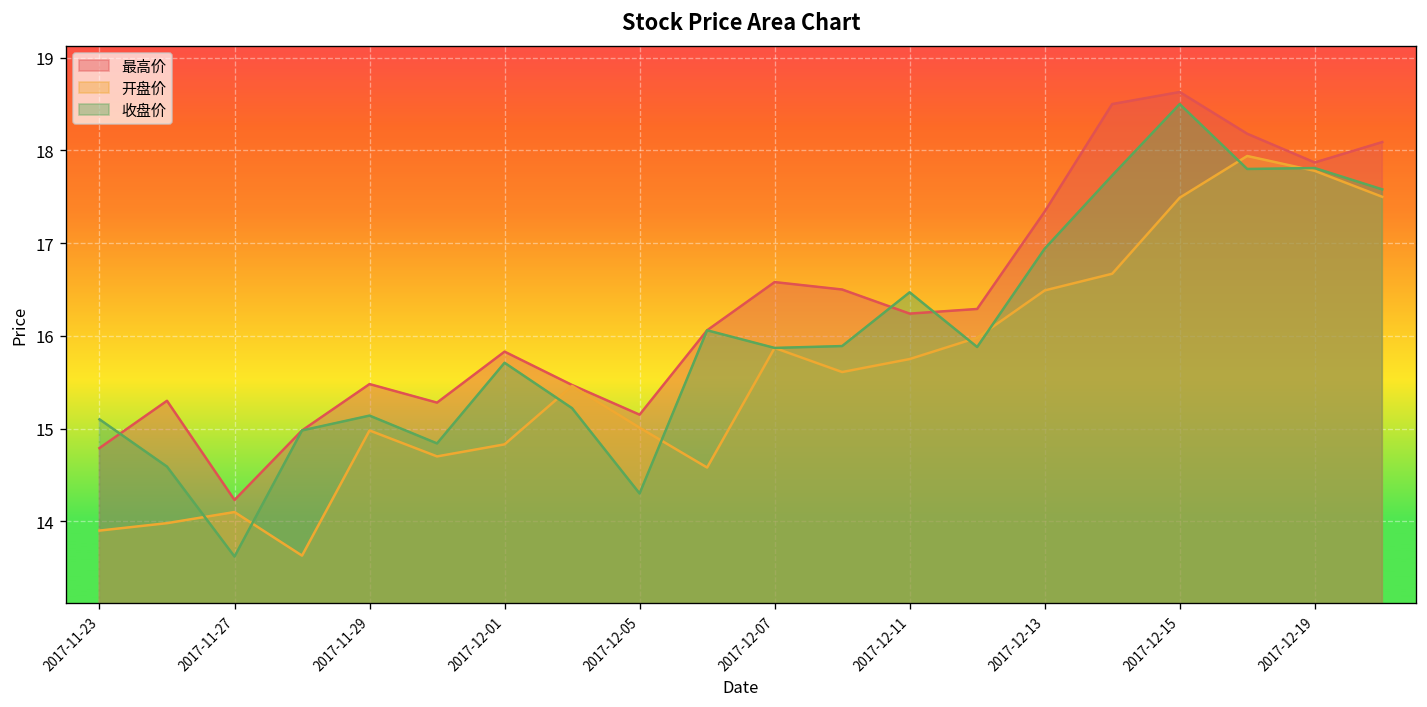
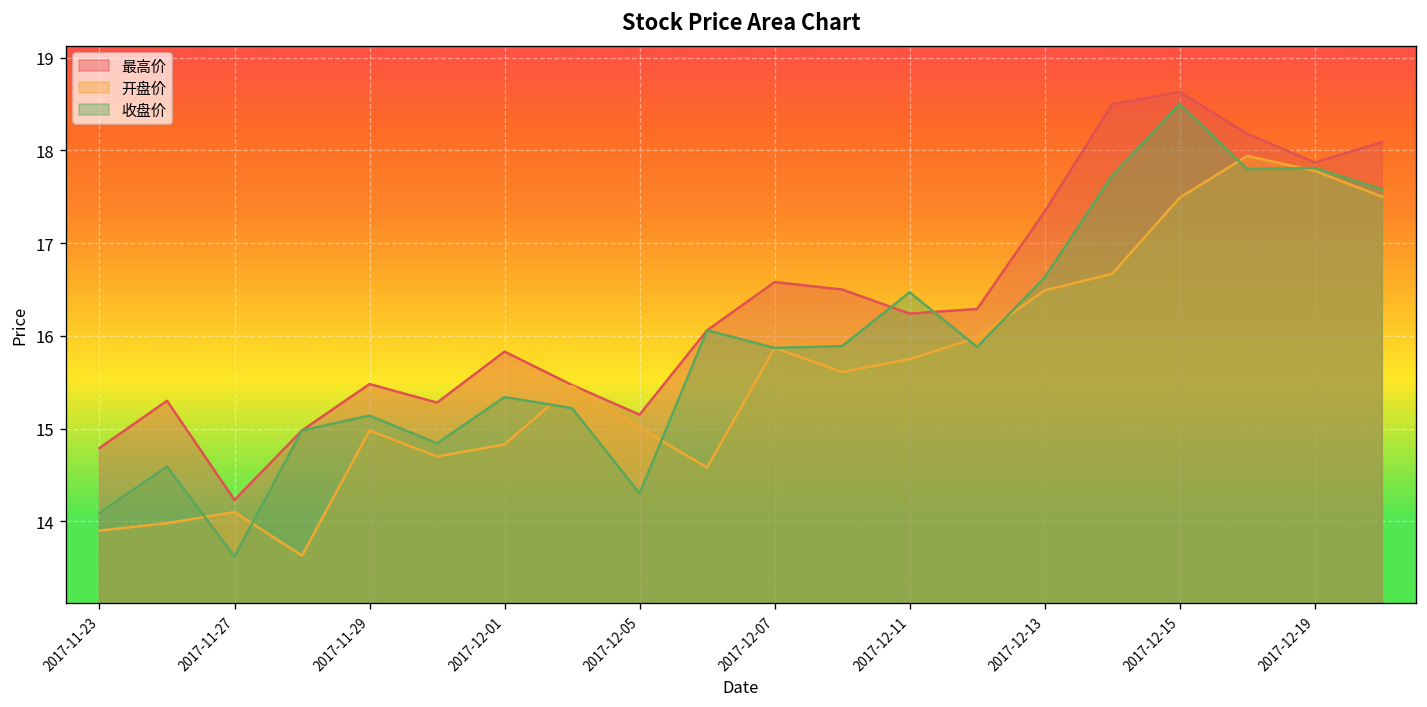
收盘价, 2017-11-23: 15.1 -> 14.1
收盘价, 2017-12-01: 15.7 -> 15.3
收盘价, 2017-12-13: 16.9 -> 16.6
